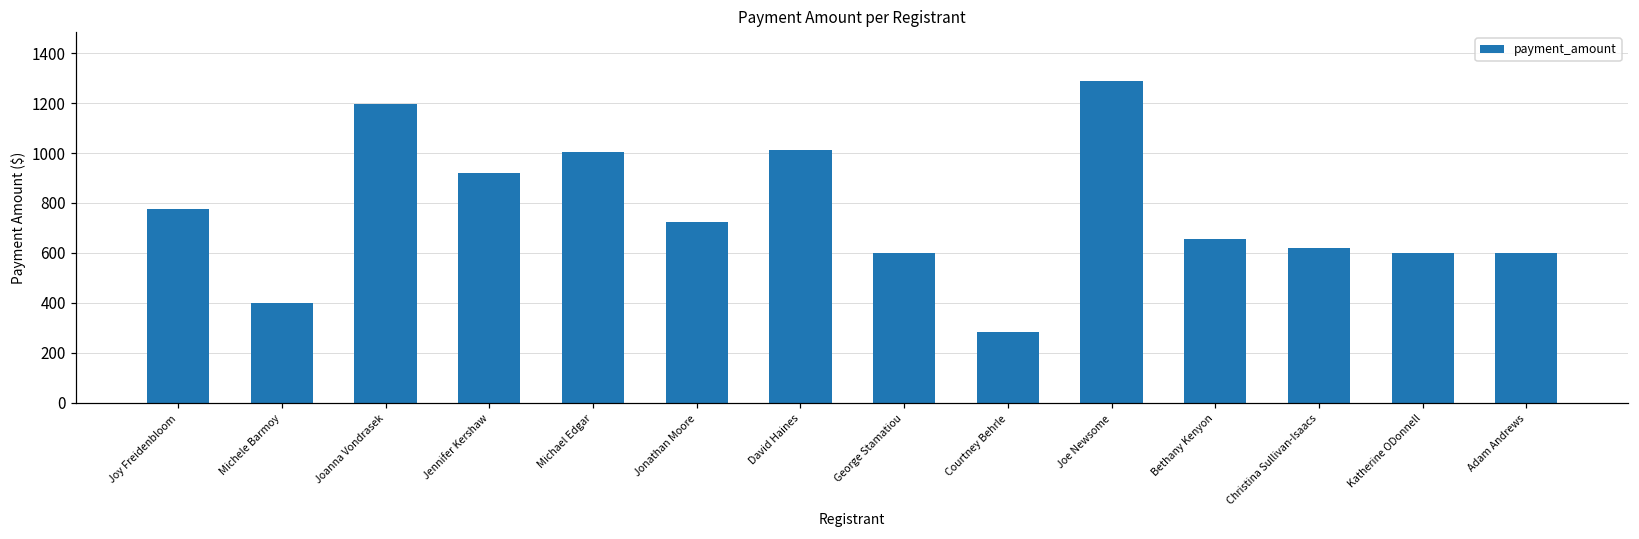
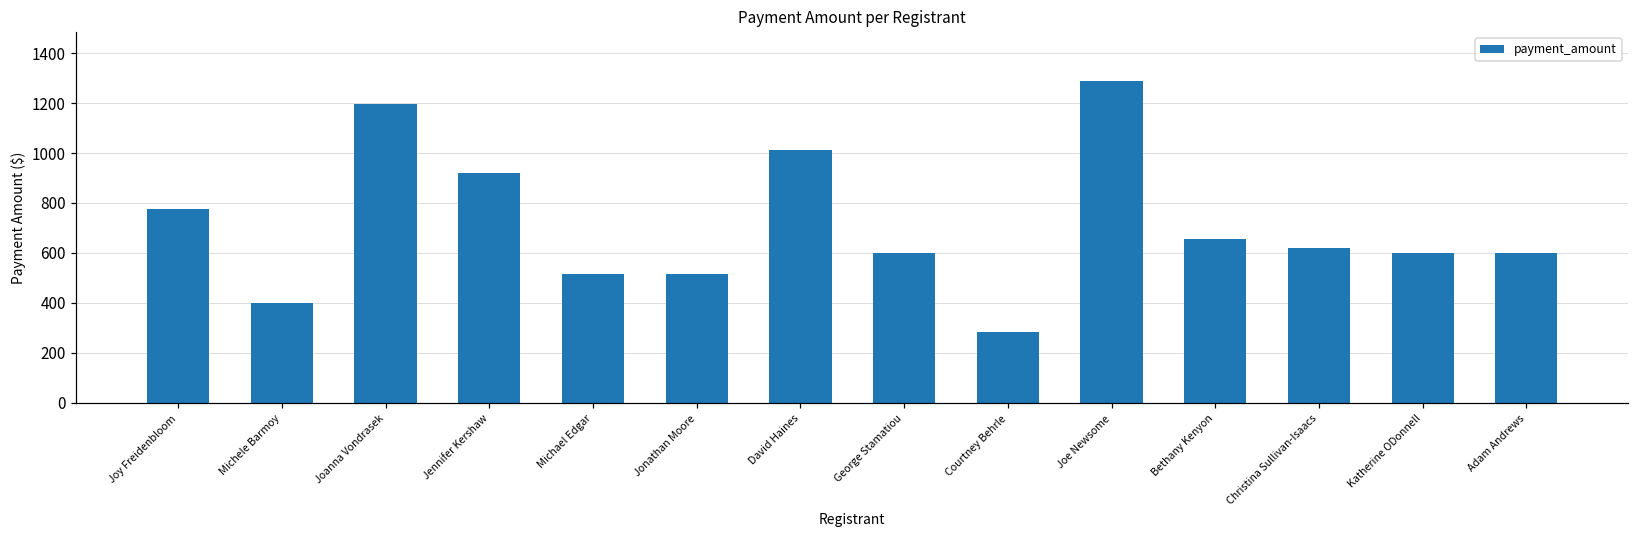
Michael Edgar: 1010 -> 520
Jonathan Moore: 720 -> 520
